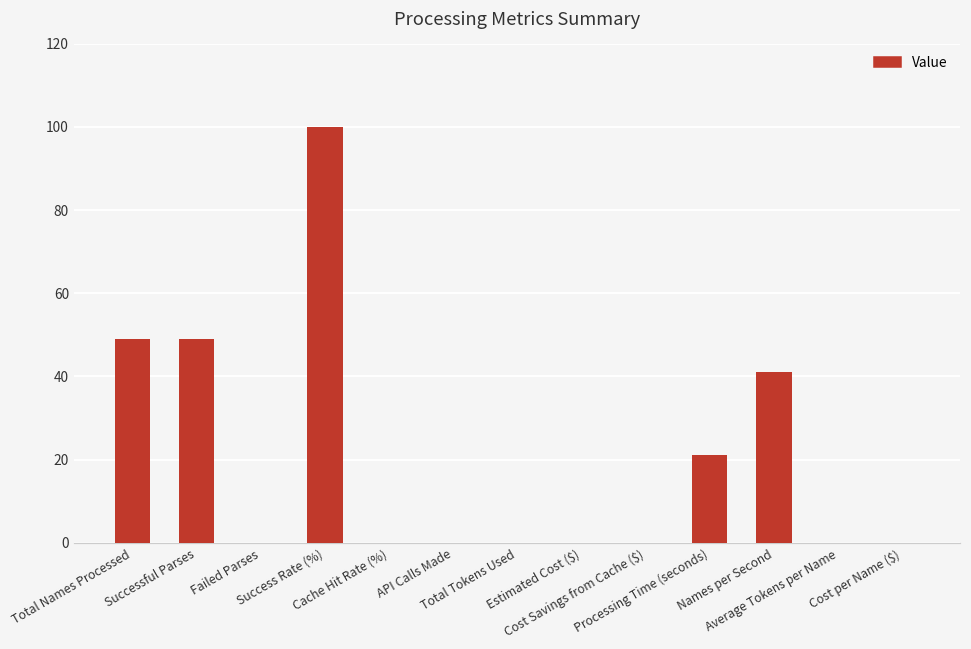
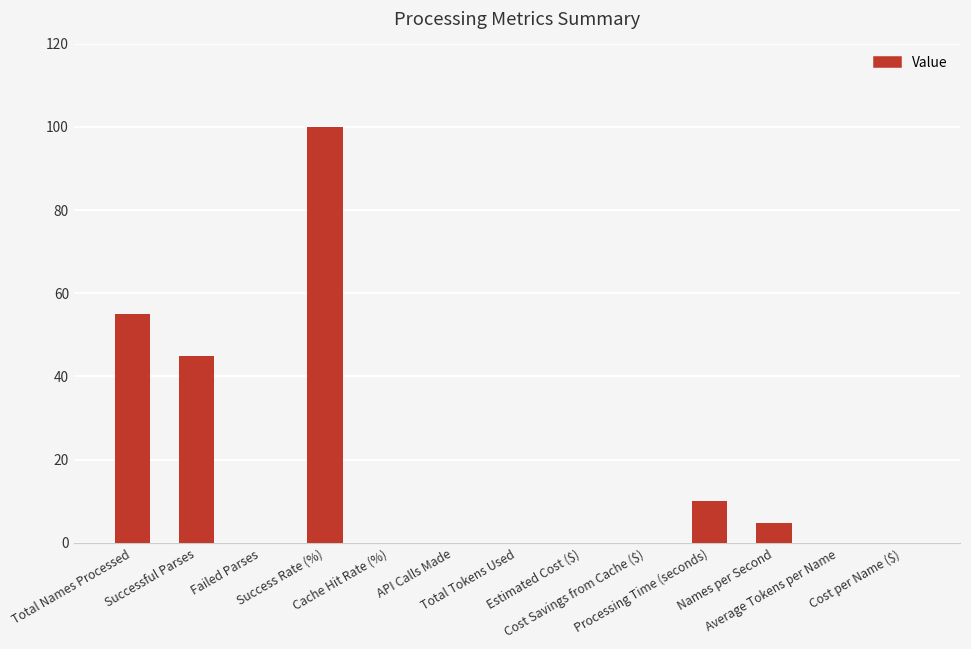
Total Names Processed: 49 -> 55
Successful Parses: 49 -> 45
Processing Time (seconds): 21 -> 10
Names per Second: 41 -> 5
